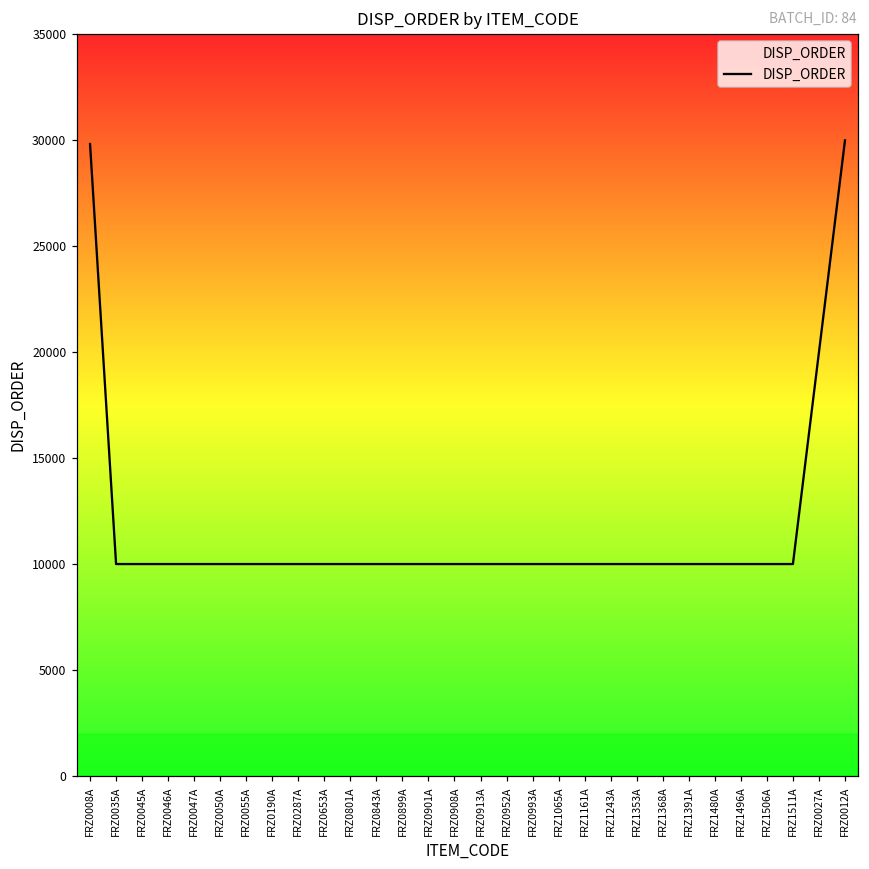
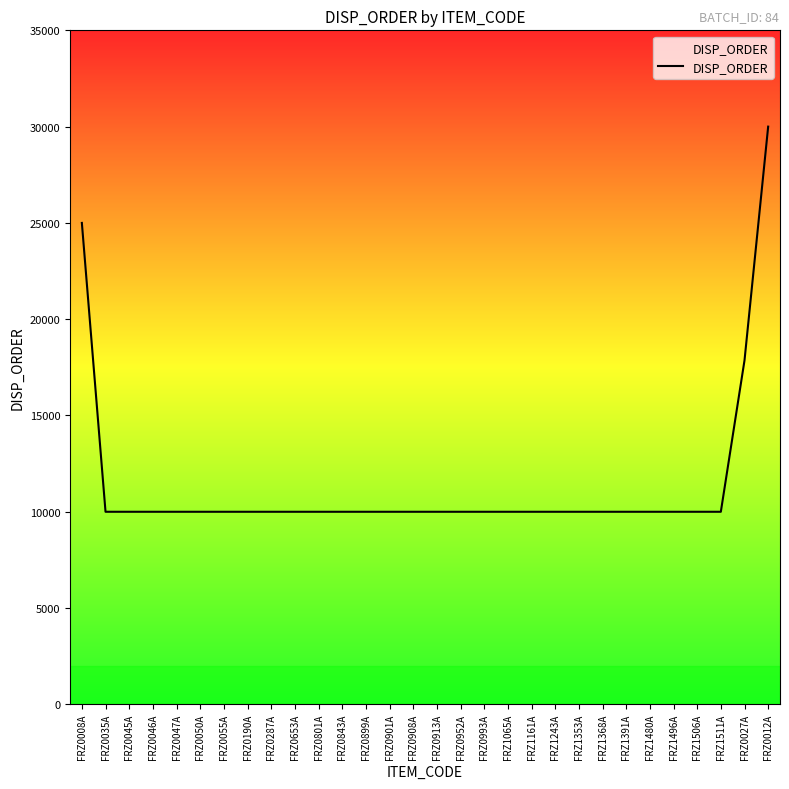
FRZ0008A: 29800 -> 25000
FRZ0027A: 20000 -> 17900
